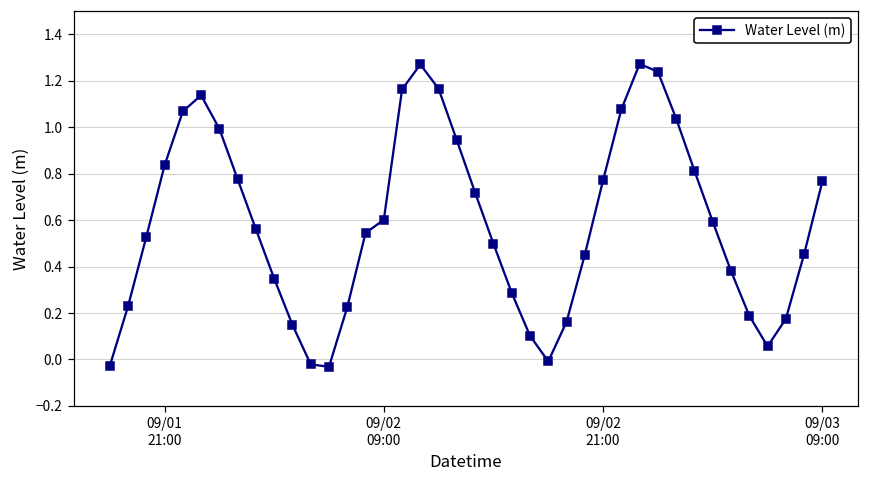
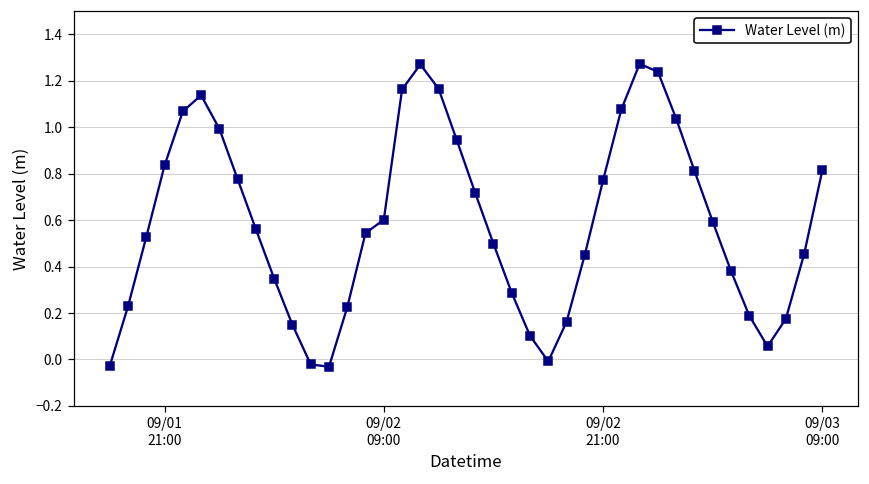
09/03 09:00: 0.77 -> 0.81
